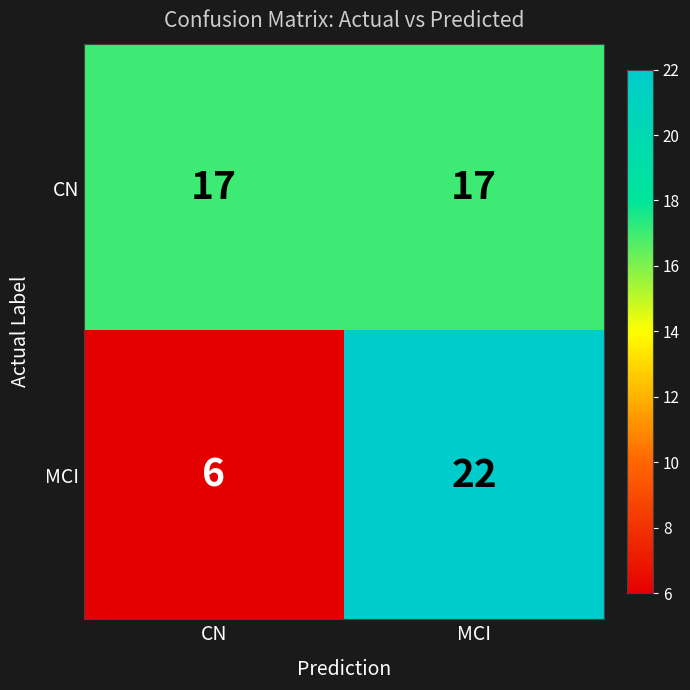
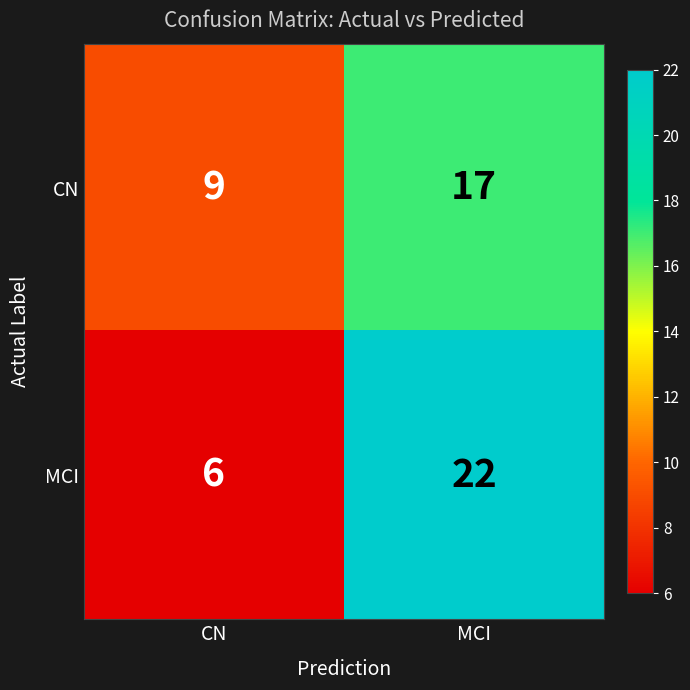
CN, CN: 17 -> 9
